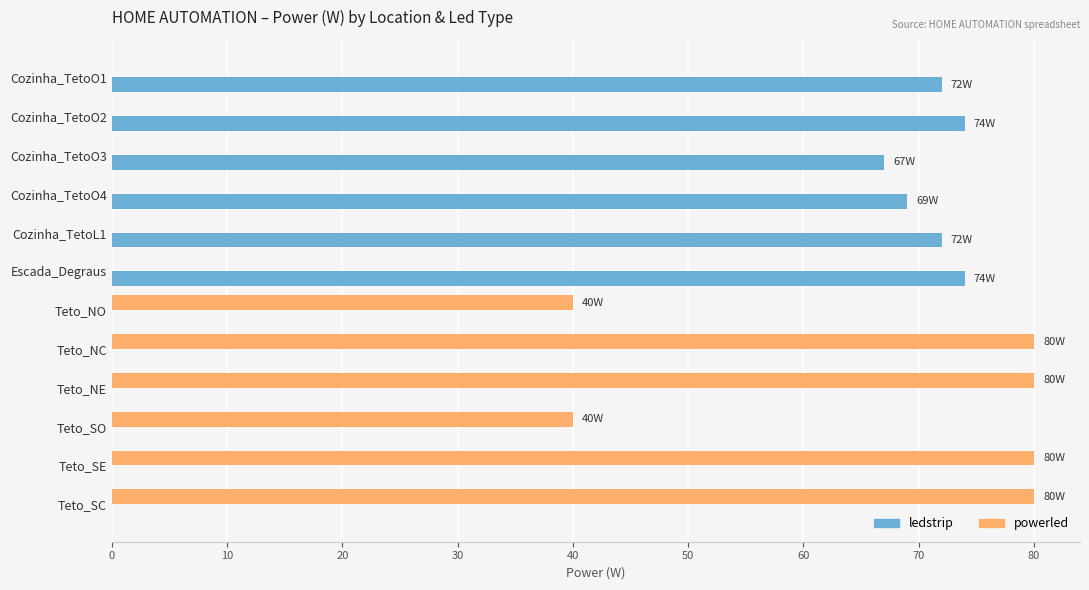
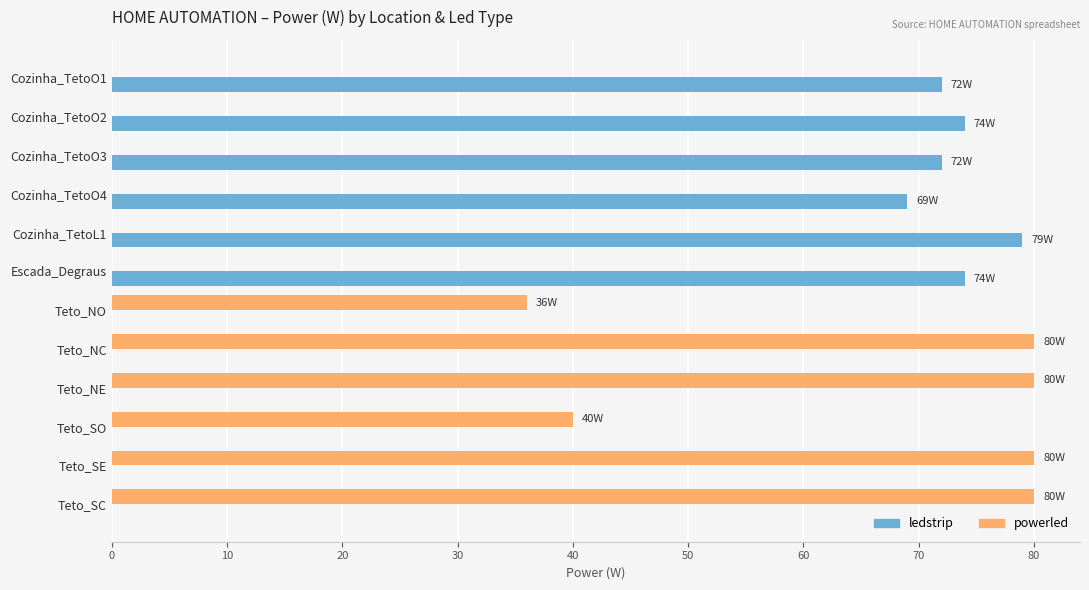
ledstrip, Cozinha_TetoO3: 67W -> 72W
ledstrip, Cozinha_TetoL1: 72W -> 79W
powerled, Teto_NO: 40W -> 36W
